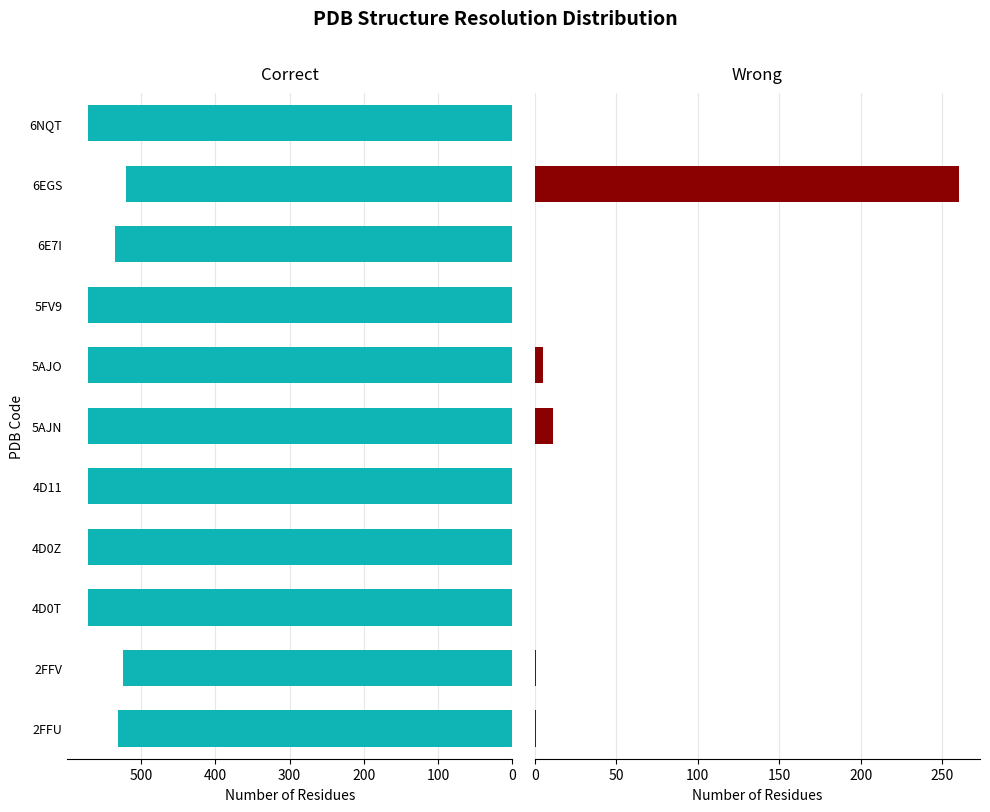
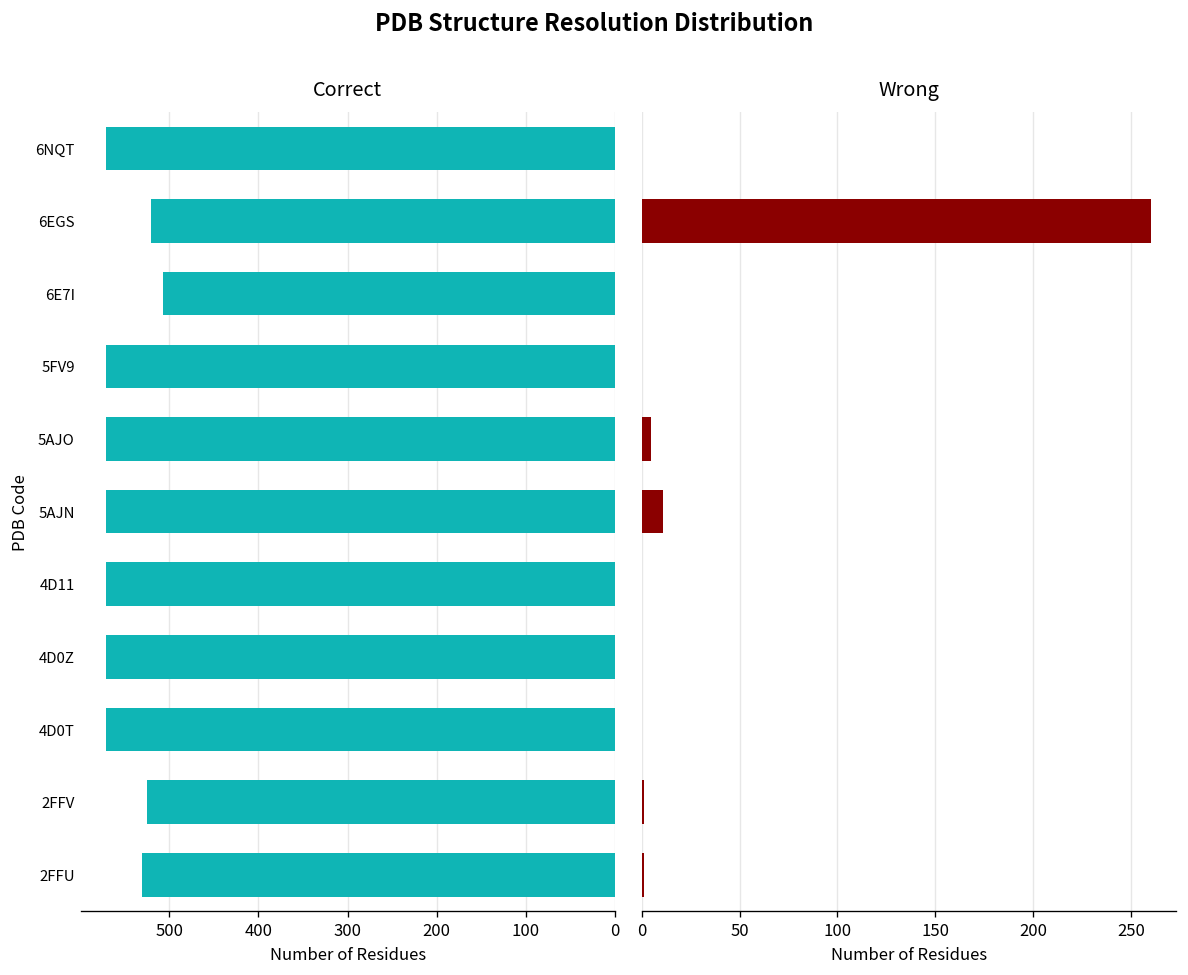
Correct, 6E7I: 540 -> 510
